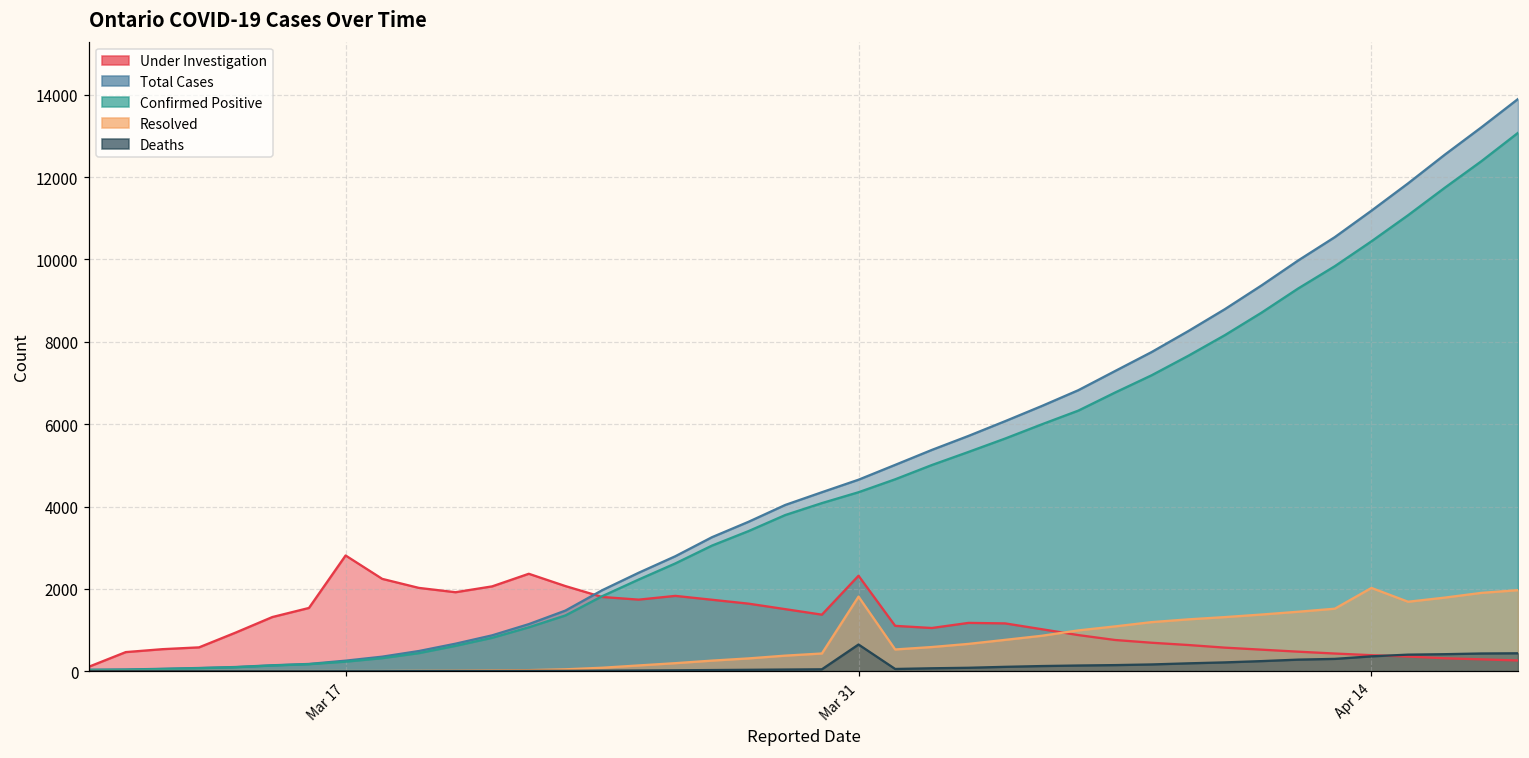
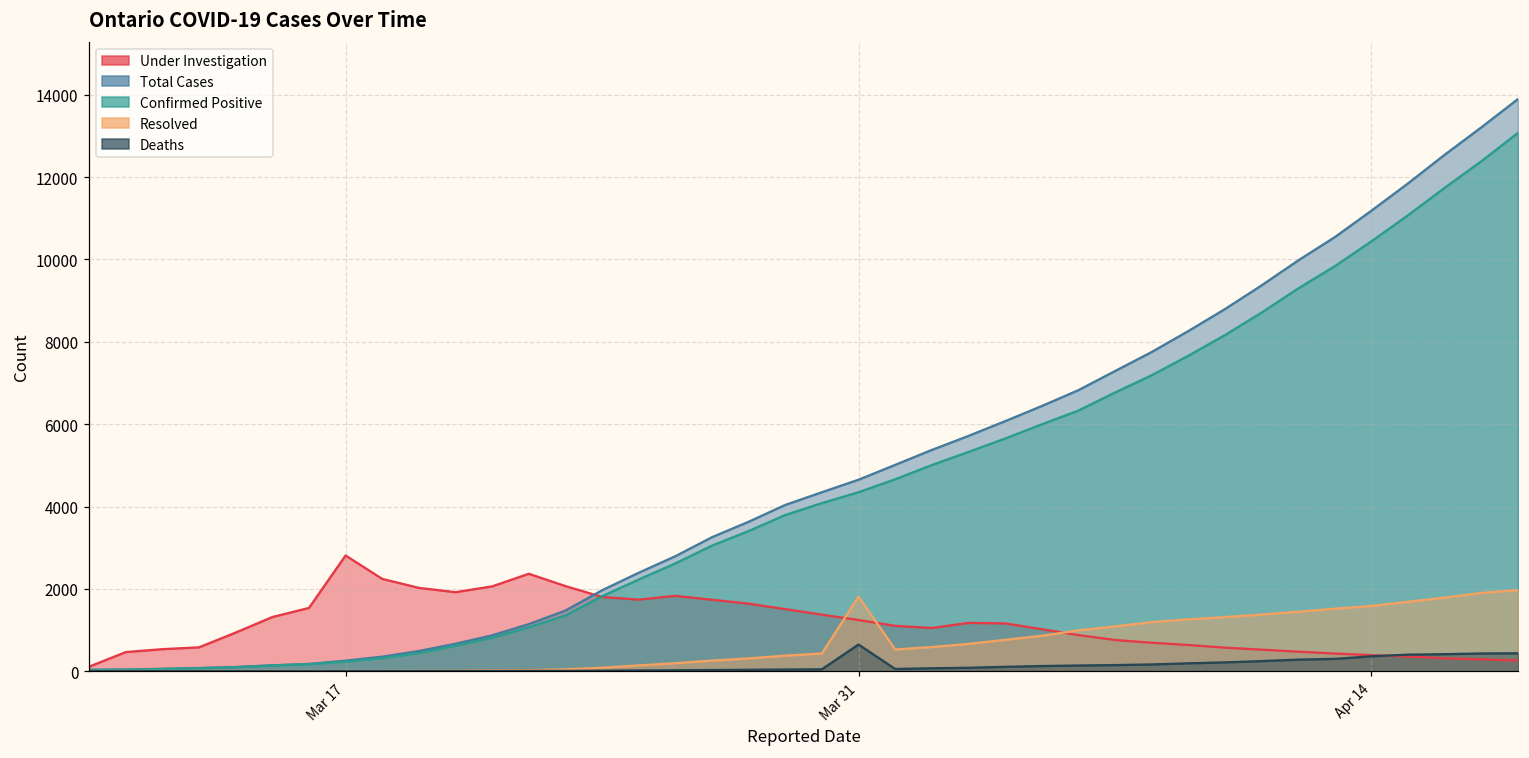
Under Investigation, Mar 31: 2300 -> 1200
Resolved, Apr 14: 2000 -> 1600
